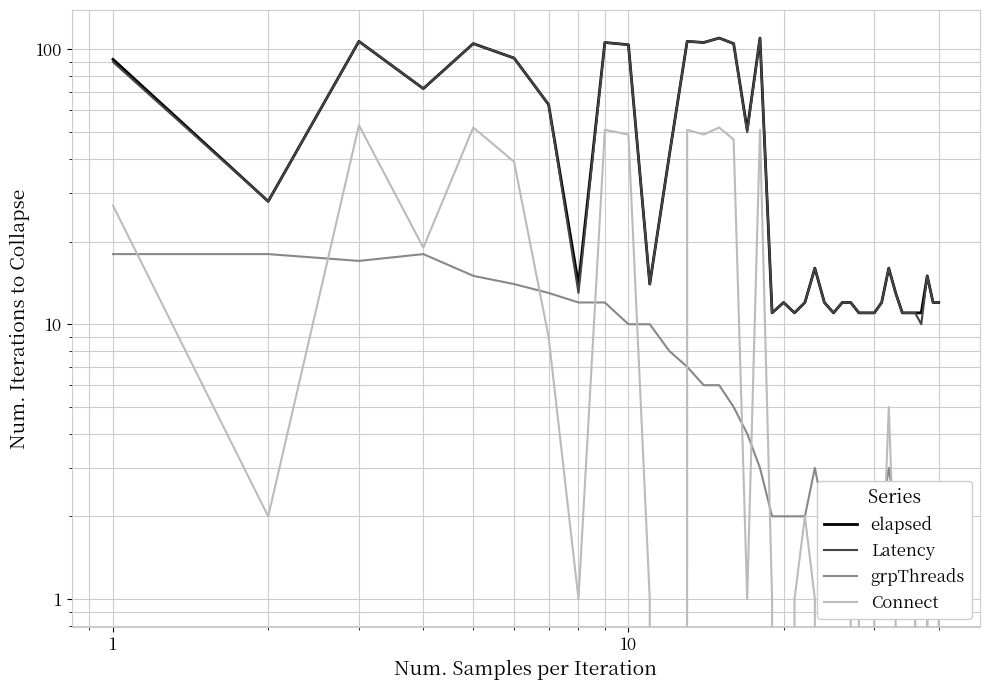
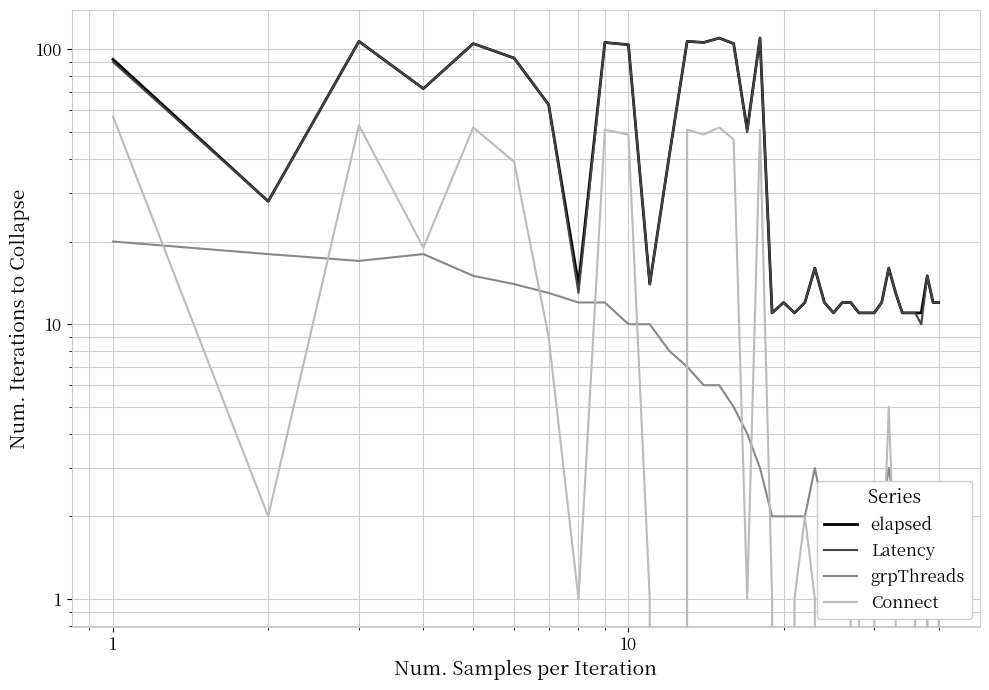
grpThreads, 1: 18 -> 20
Connect, 1: 27 -> 57
